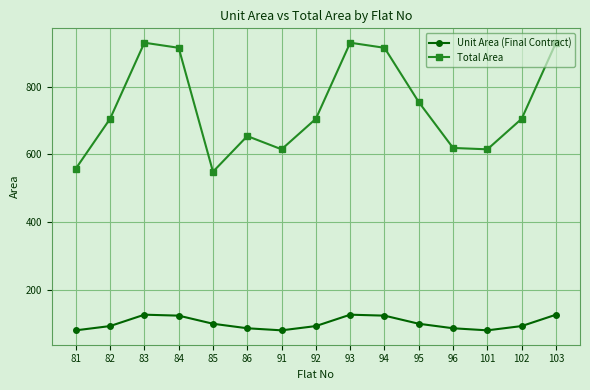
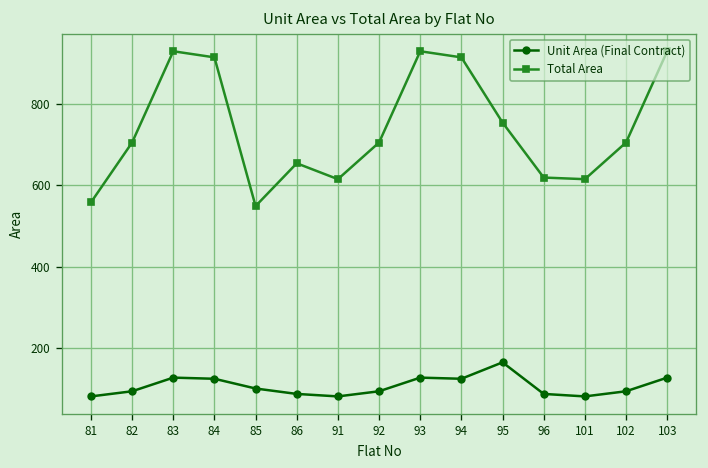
Unit Area (Final Contract), 95: 100 -> 170
